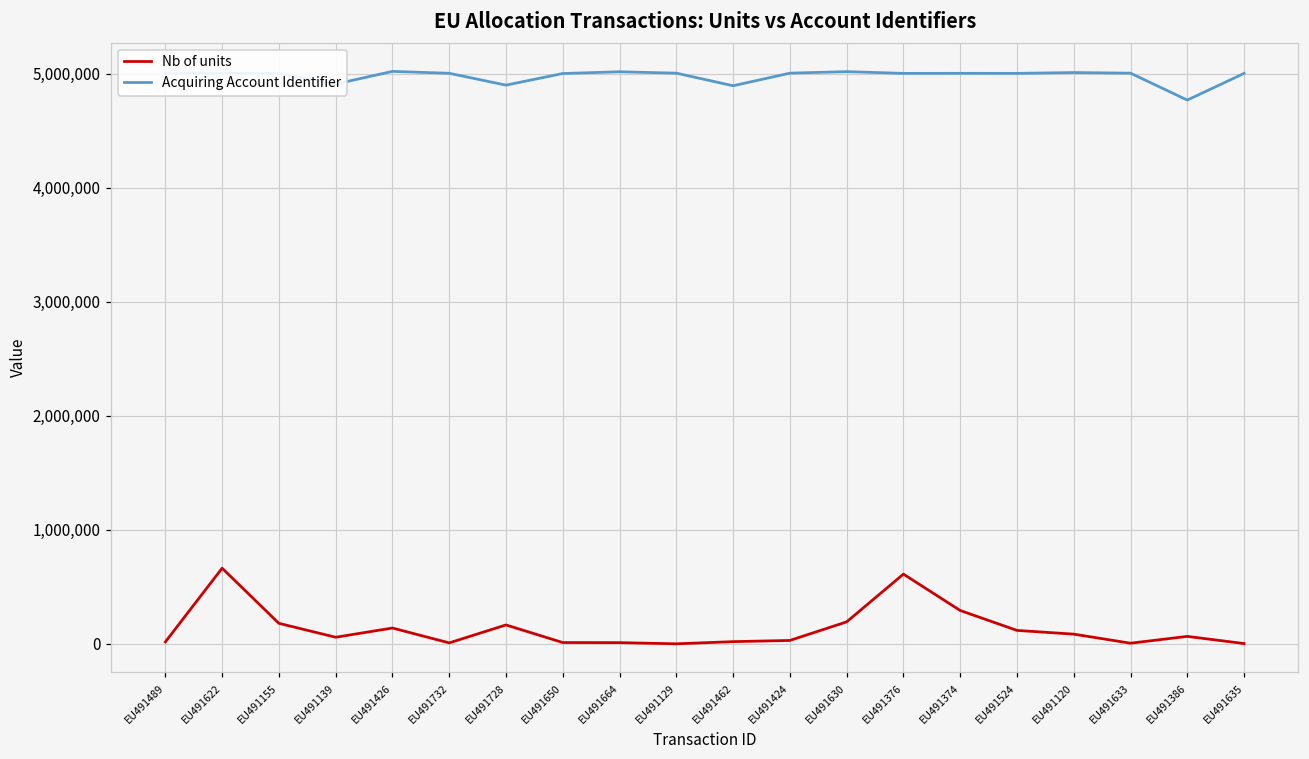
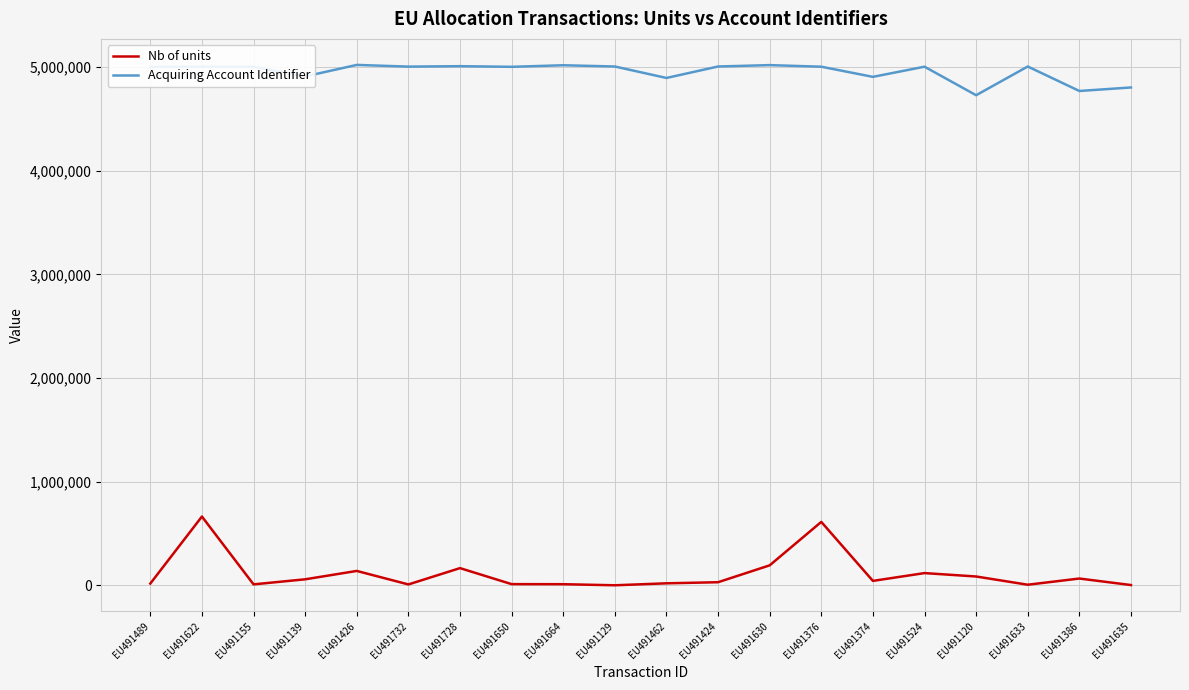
Nb of units, EU491155: 180,000 -> 10,000
Acquiring Account Identifier, EU491728: 4,900,000 -> 5,010,000
Nb of units, EU491374: 290,000 -> 40,000
Acquiring Account Identifier, EU491374: 5,010,000 -> 4,910,000
Acquiring Account Identifier, EU491120: 5,010,000 -> 4,730,000
Acquiring Account Identifier, EU491635: 5,000,000 -> 4,800,000
